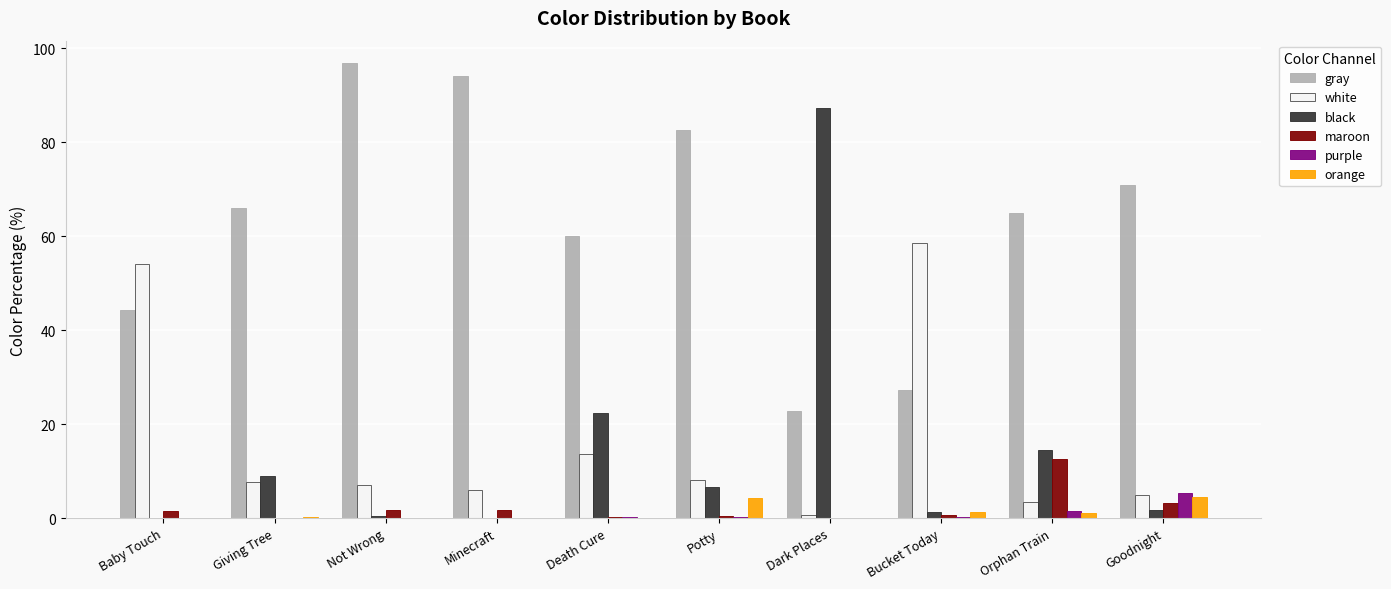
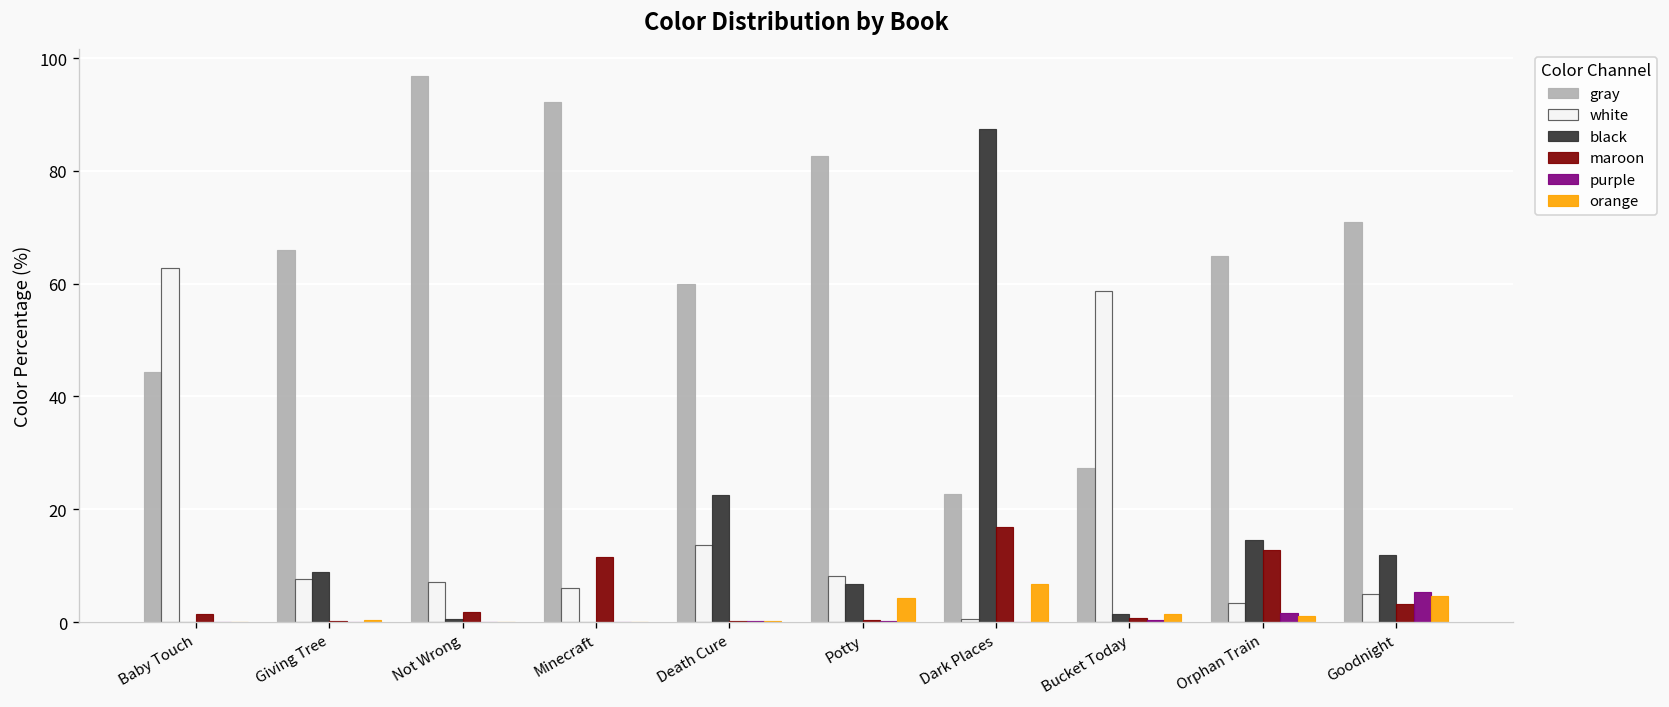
white, Baby Touch: 54 -> 63
gray, Minecraft: 94 -> 92
maroon, Minecraft: 2 -> 12
maroon, Dark Places: 0 -> 17
orange, Dark Places: 0 -> 7
black, Goodnight: 2 -> 12
